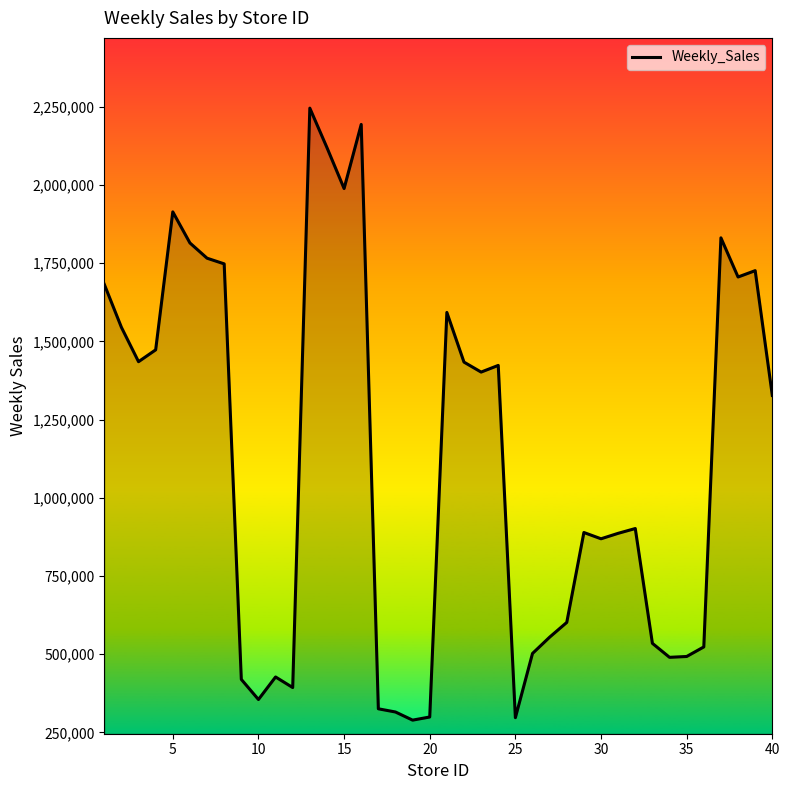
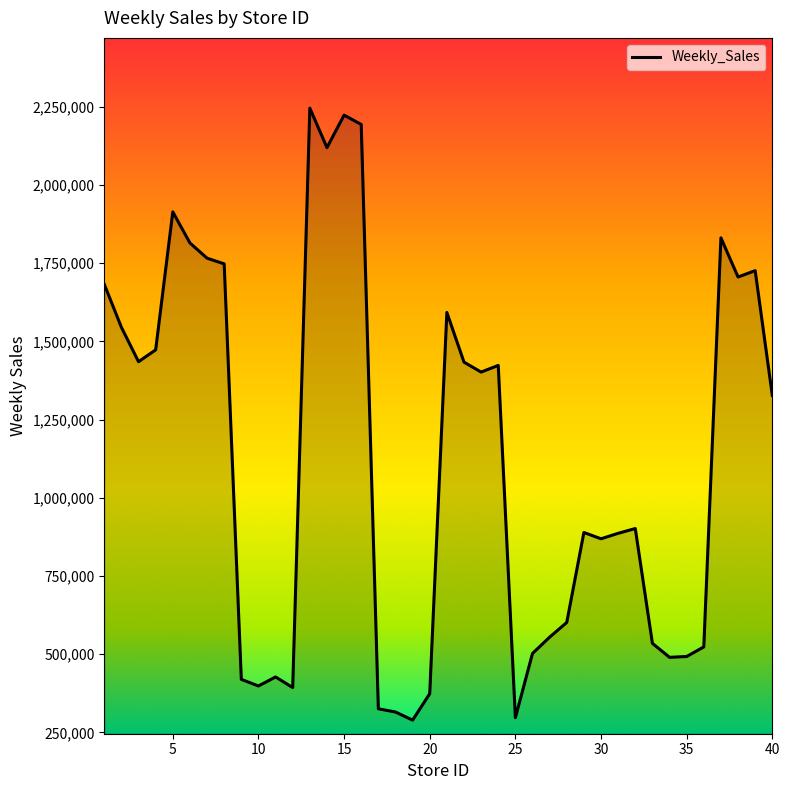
10: 360,000 -> 400,000
15: 1,990,000 -> 2,220,000
20: 300,000 -> 370,000
